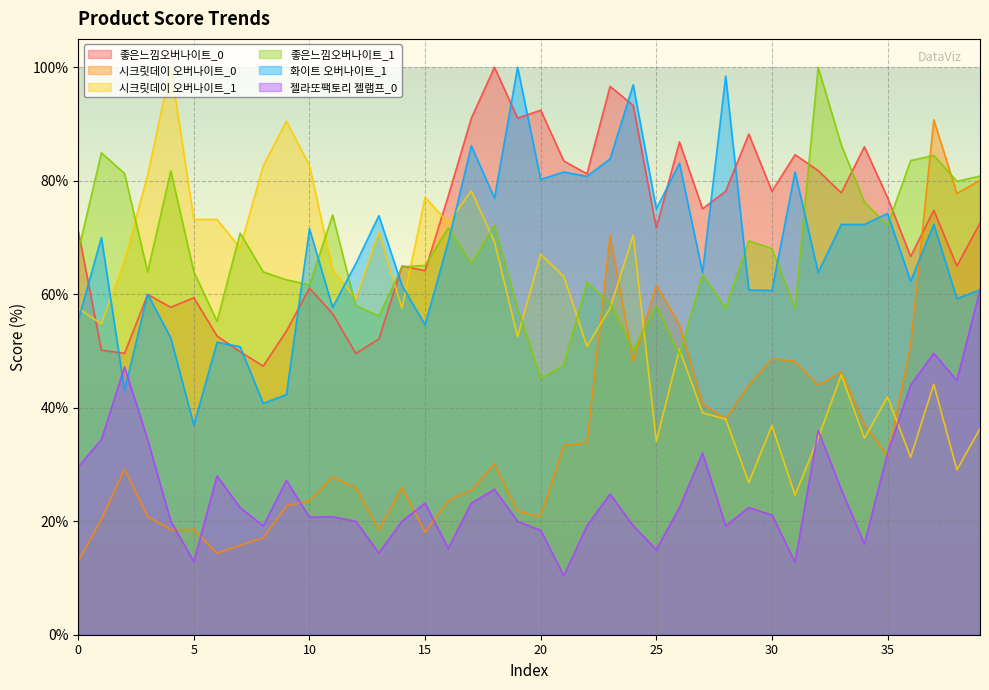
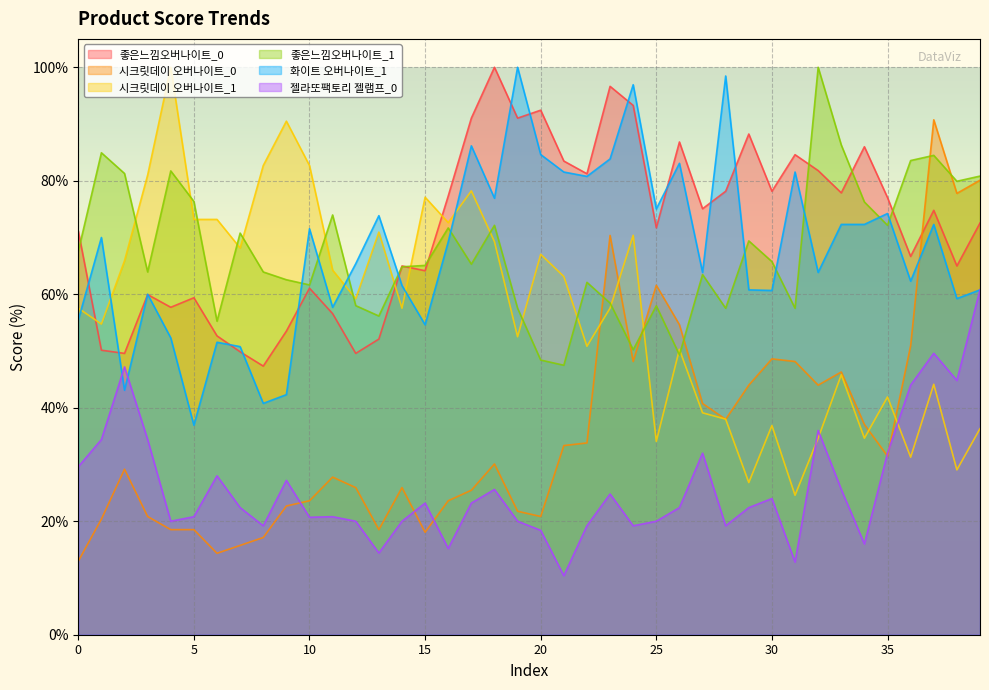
좋은느낌오버나이트_1, 5: 64% -> 76%
젤라또팩토리 젤램프_0, 5: 13% -> 21%
좋은느낌오버나이트_1, 20: 45% -> 48%
화이트 오버나이트_1, 20: 80% -> 85%
젤라또팩토리 젤램프_0, 25: 15% -> 20%
좋은느낌오버나이트_1, 30: 68% -> 66%
젤라또팩토리 젤램프_0, 30: 21% -> 24%
